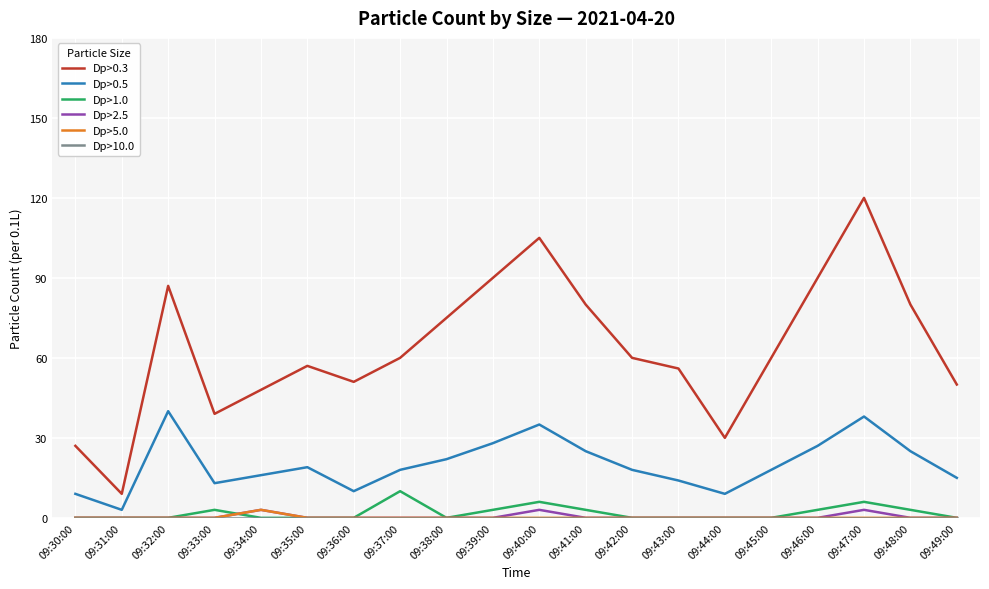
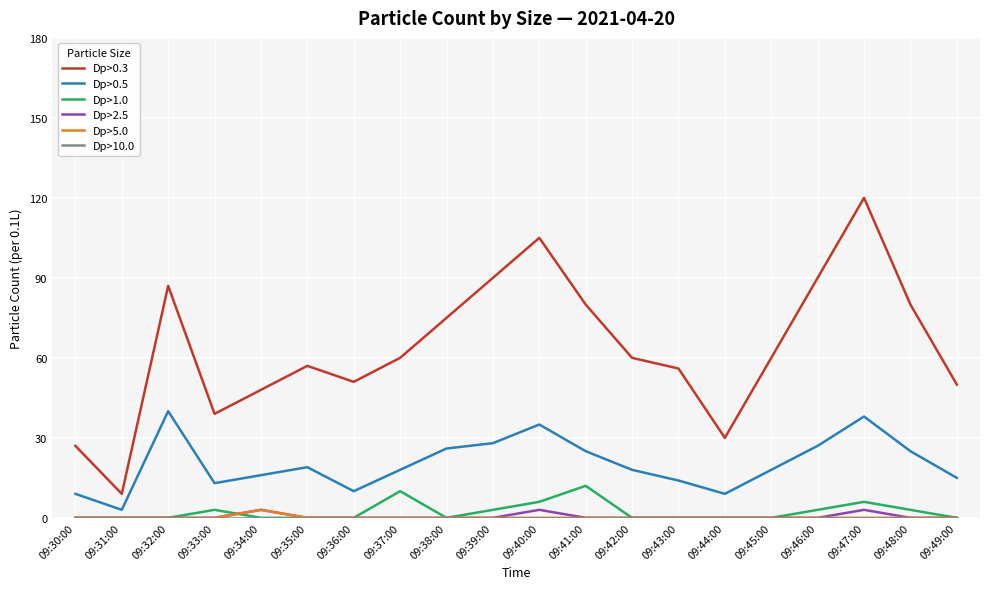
Dp>0.5, 09:38:00: 22 -> 26
Dp>1.0, 09:41:00: 3 -> 12
